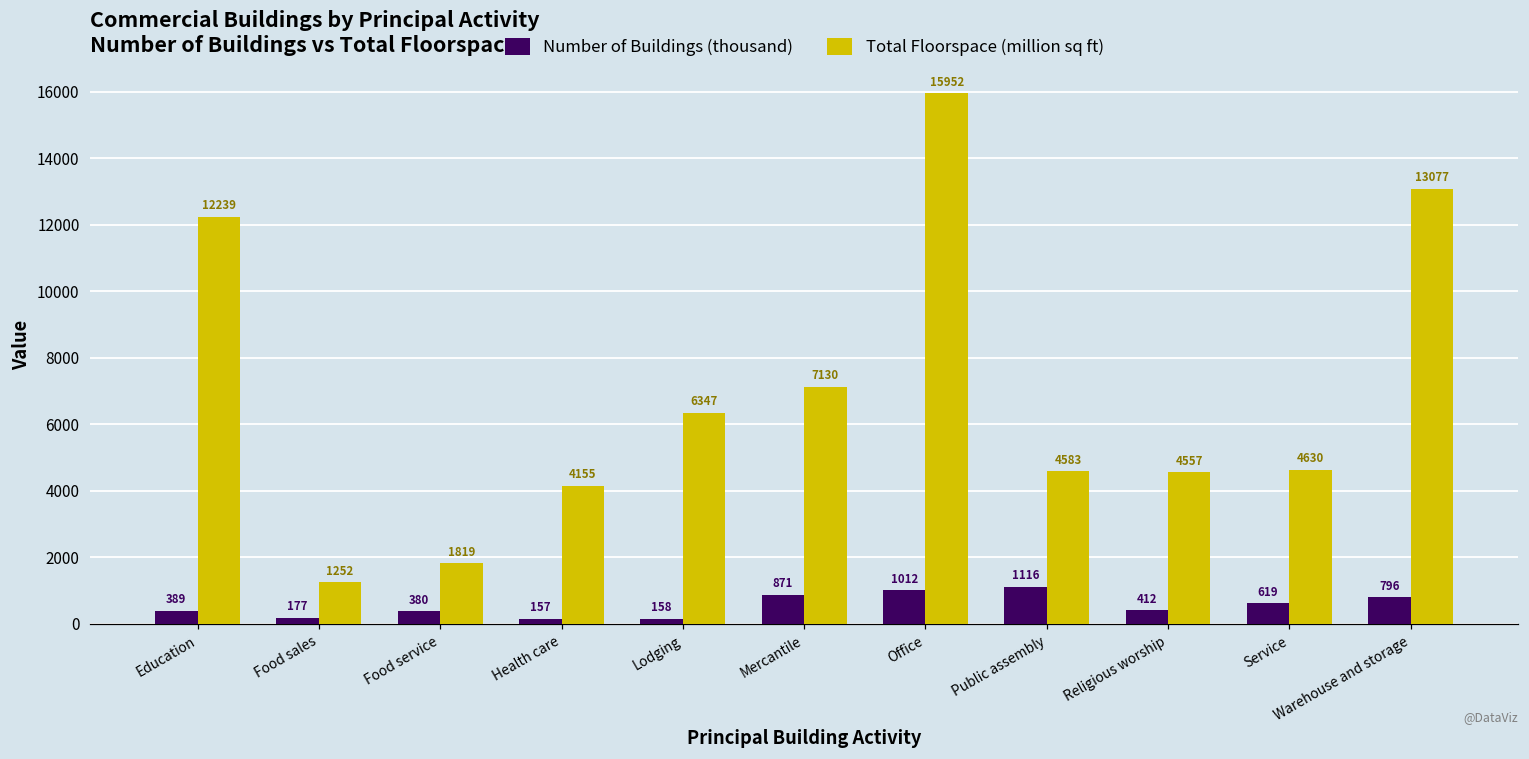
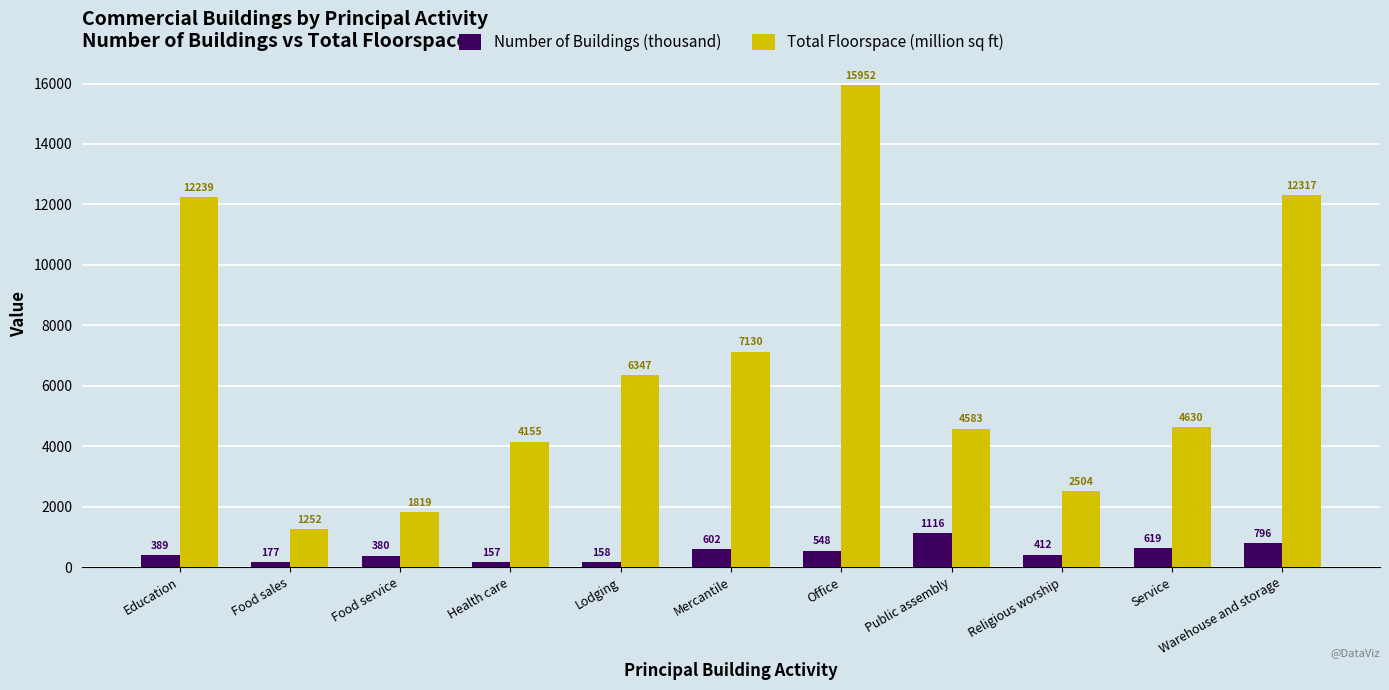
Number of Buildings (thousand), Mercantile: 871 -> 602
Number of Buildings (thousand), Office: 1012 -> 548
Total Floorspace (million sq ft), Religious worship: 4557 -> 2504
Total Floorspace (million sq ft), Warehouse and storage: 13077 -> 12317
